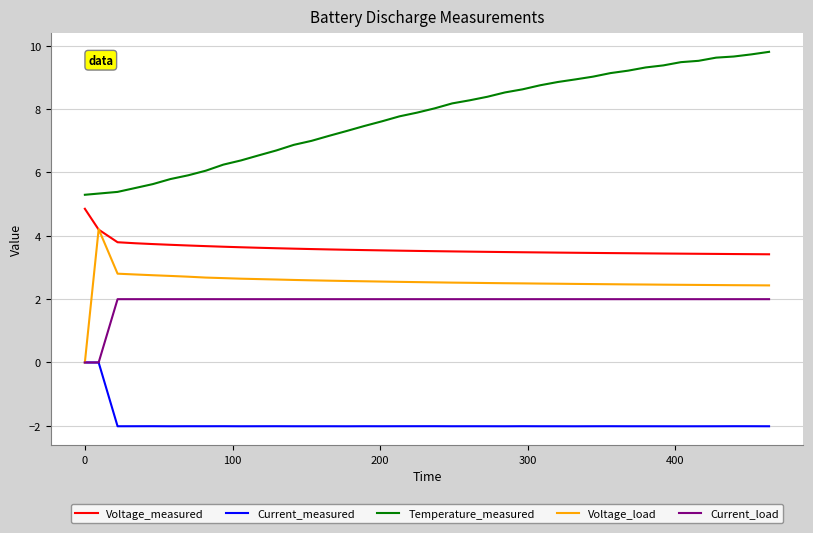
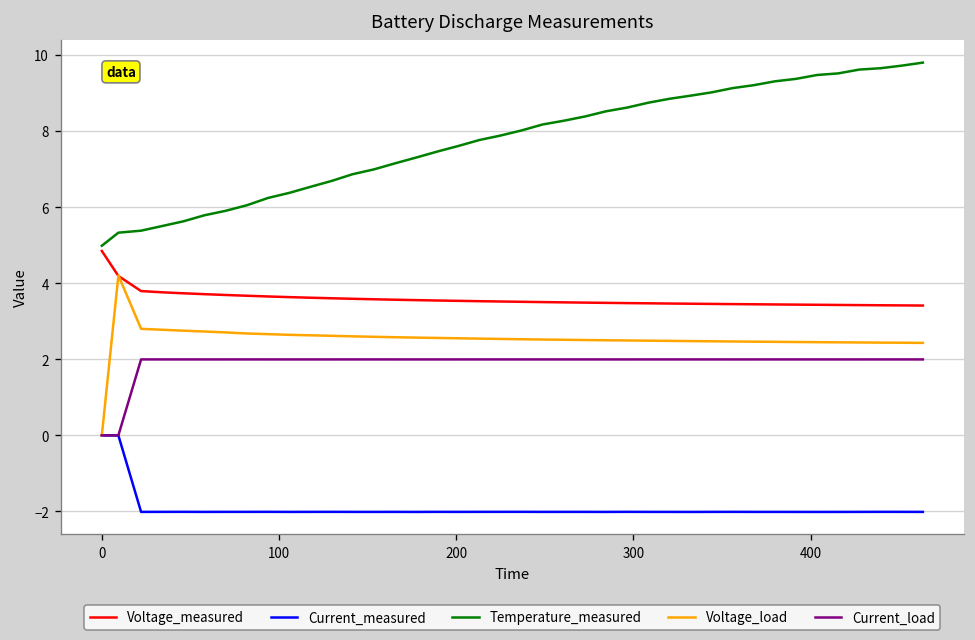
Temperature_measured, 0: 5.3 -> 5.0
